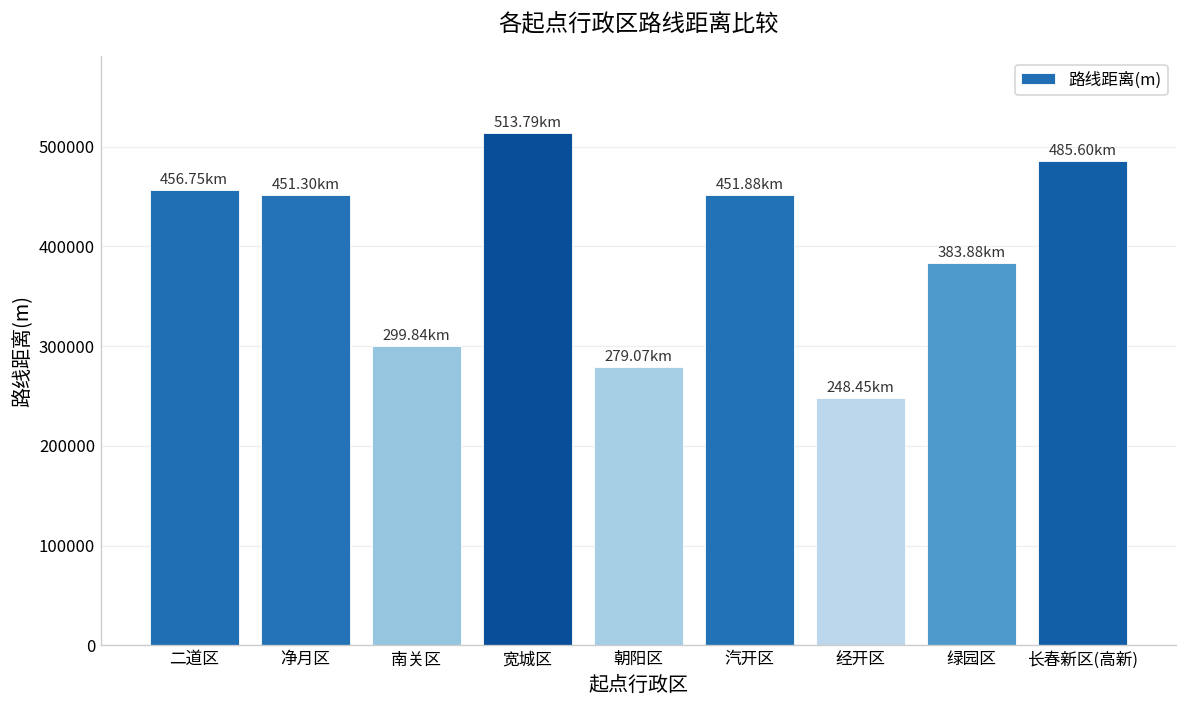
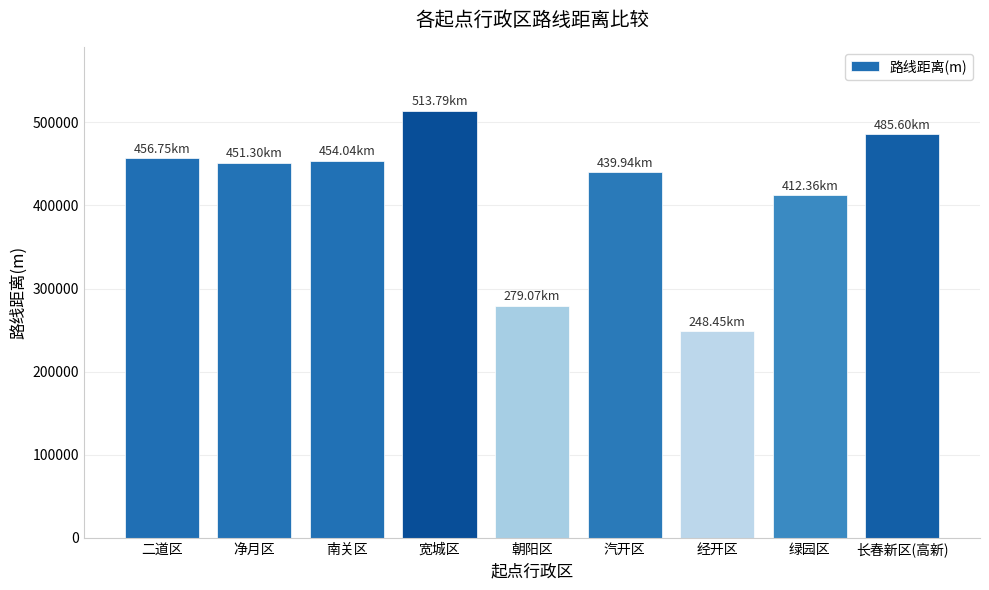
南关区: 299.84 -> 454.04
汽开区: 451.88 -> 439.94
绿园区: 383.88 -> 412.36
